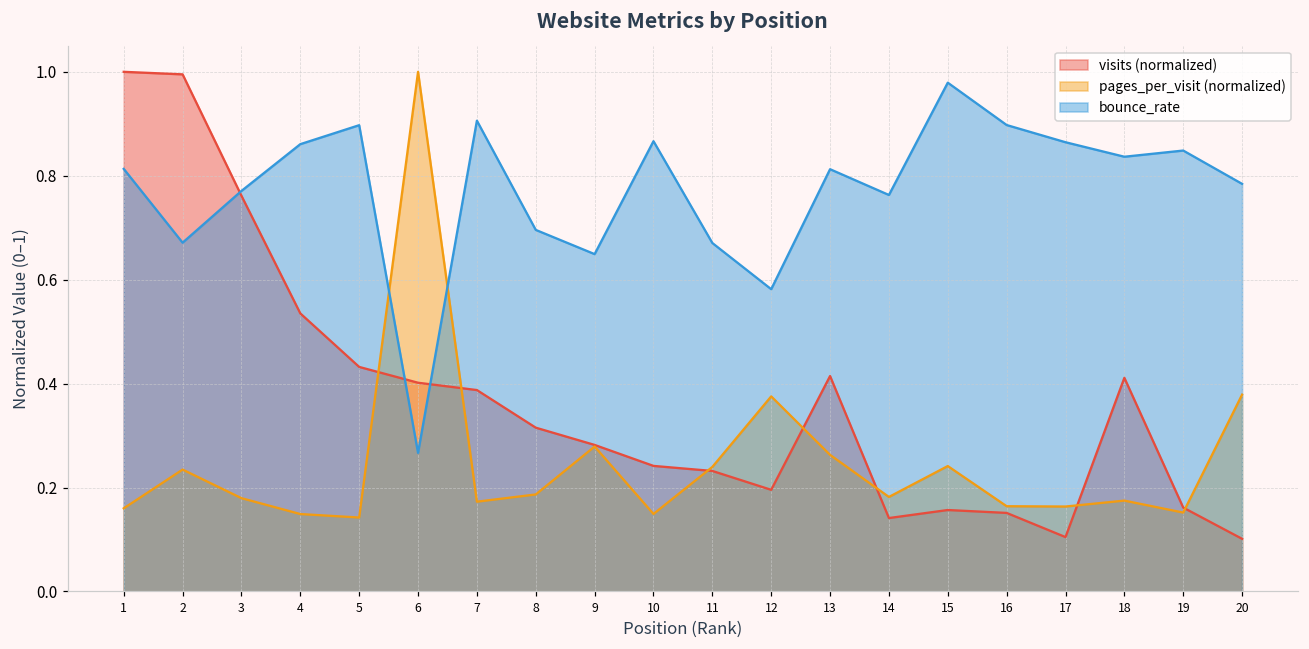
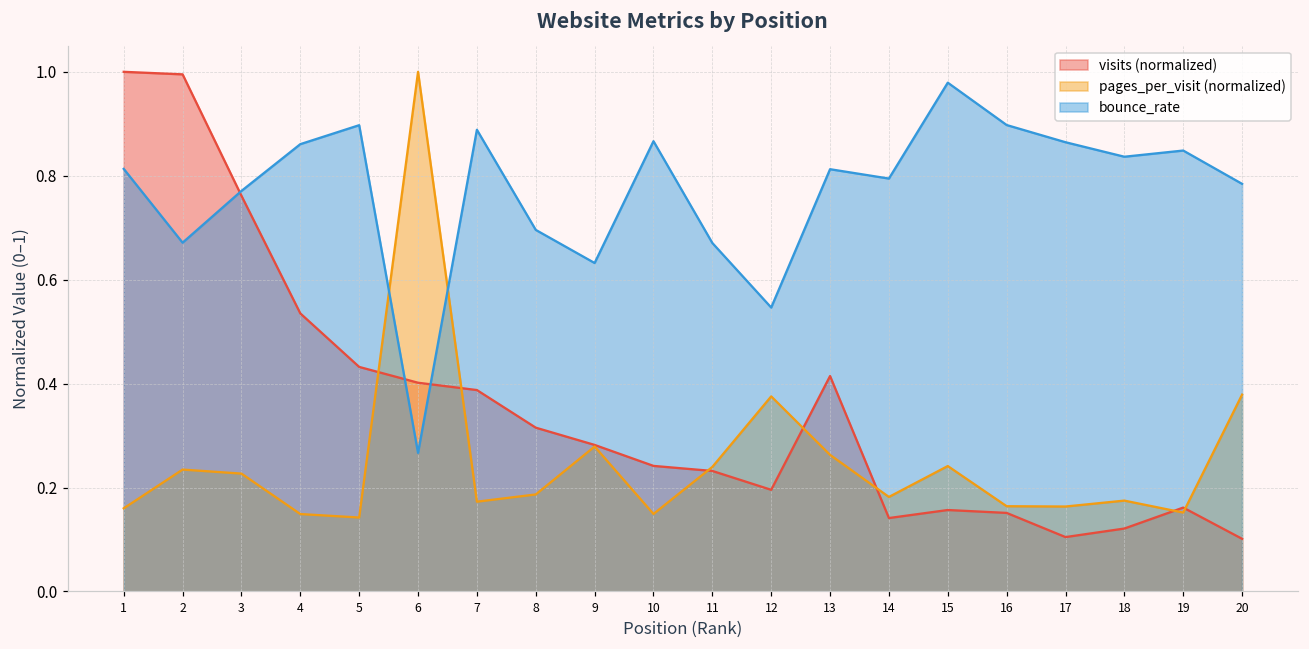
pages_per_visit (normalized), 3: 0.18 -> 0.23
bounce_rate, 7: 0.91 -> 0.89
bounce_rate, 9: 0.65 -> 0.63
bounce_rate, 12: 0.58 -> 0.55
bounce_rate, 14: 0.76 -> 0.79
visits (normalized), 18: 0.41 -> 0.12
